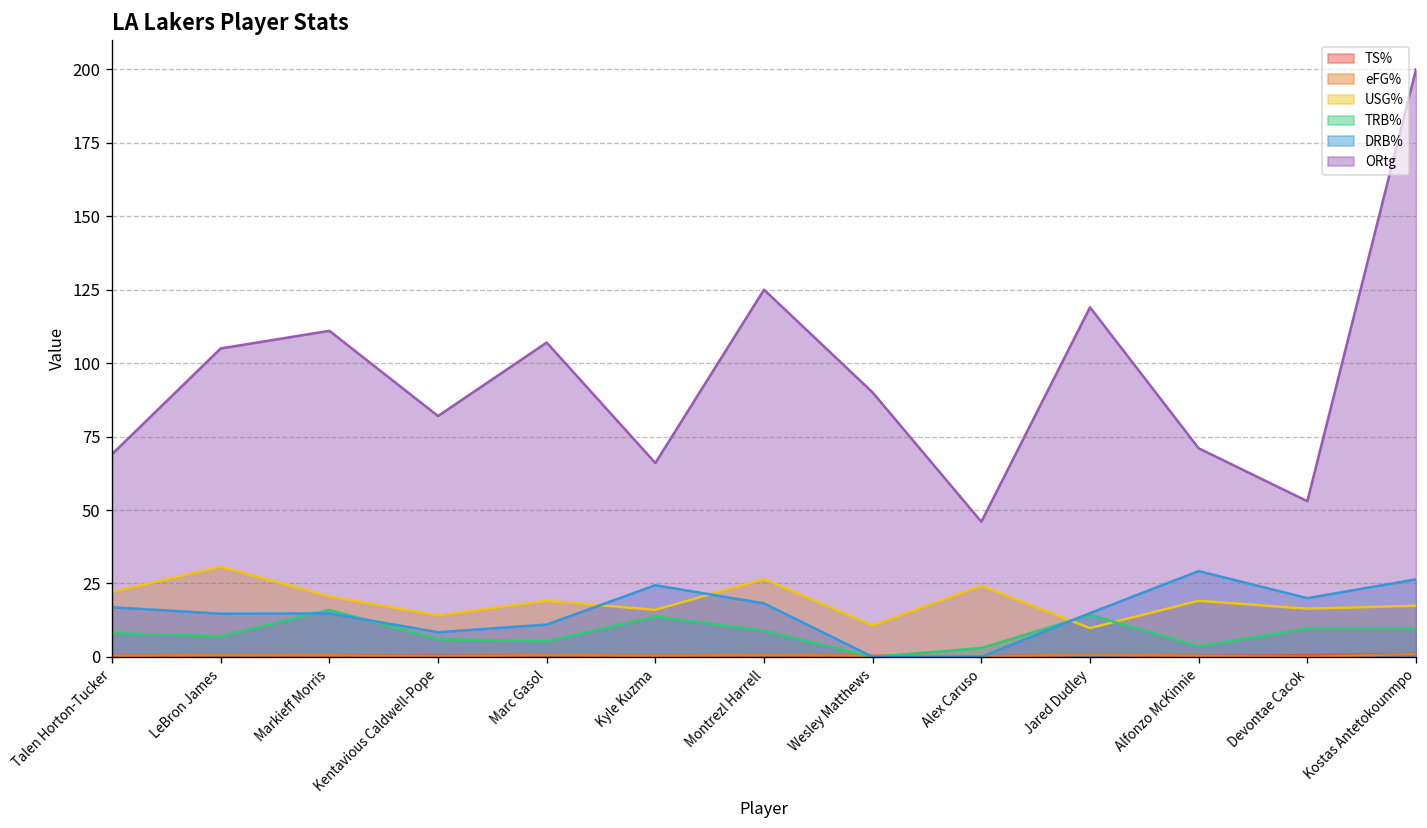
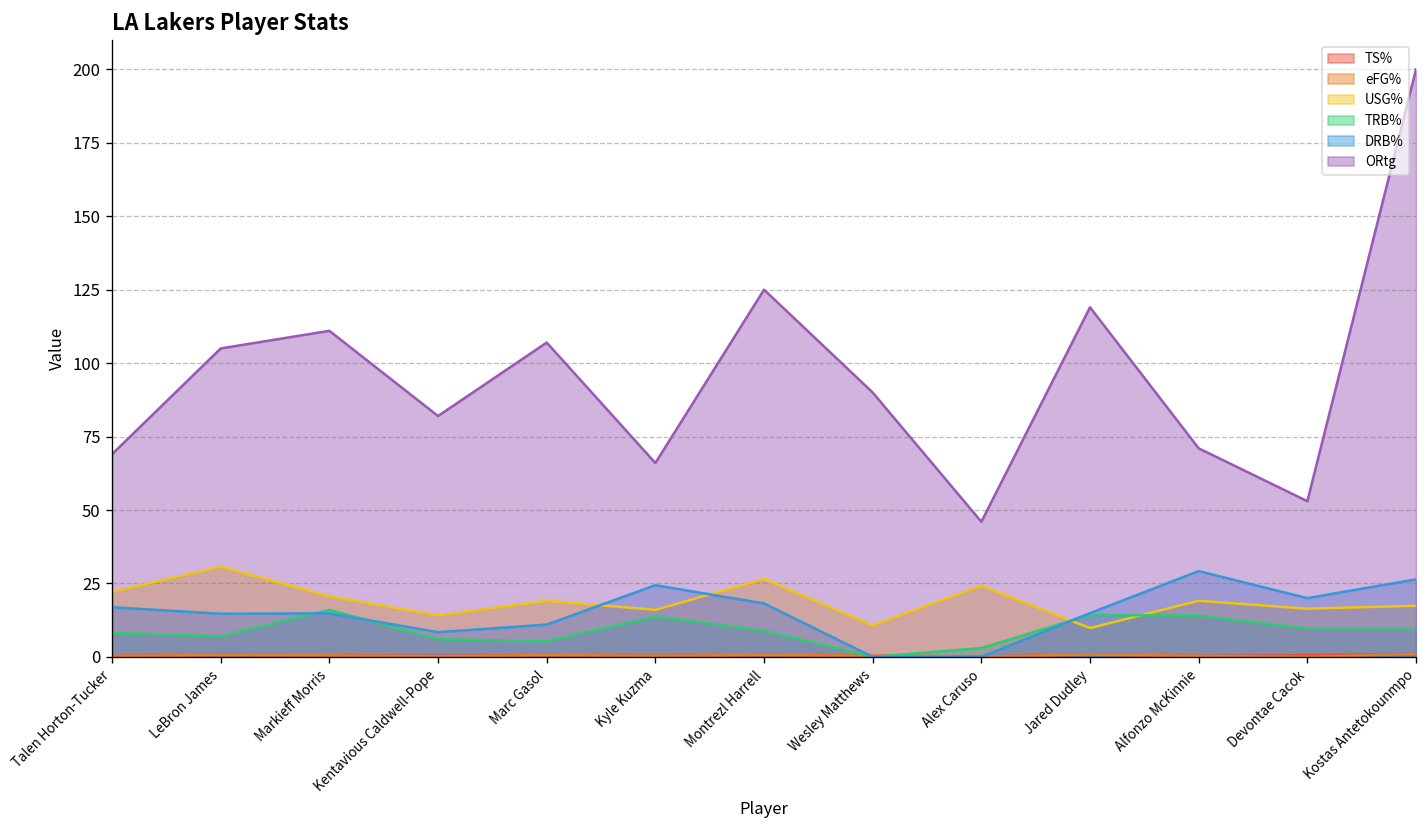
TRB%, Alfonzo McKinnie: 4 -> 14
